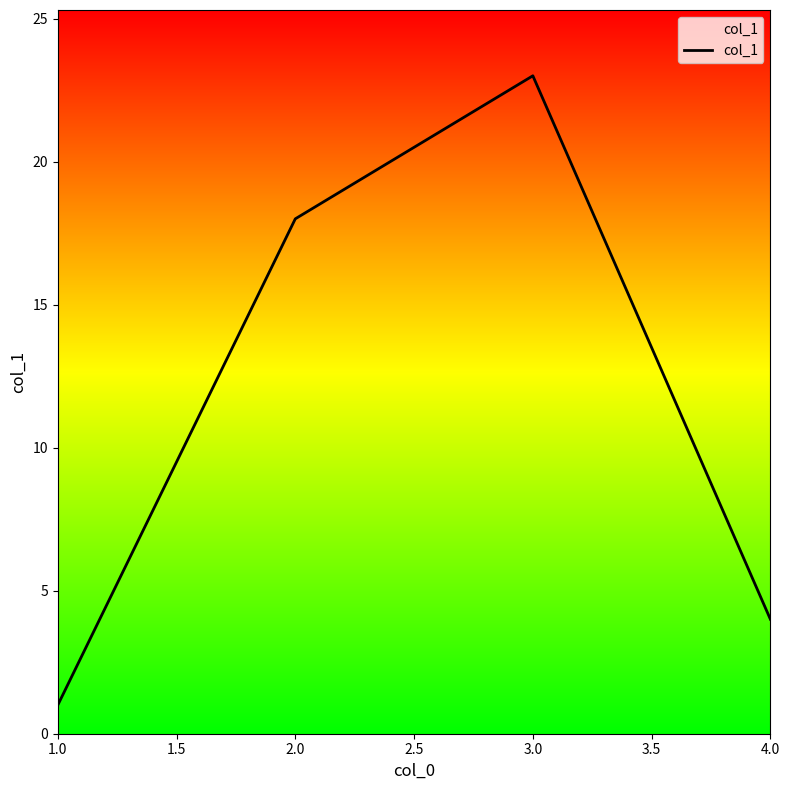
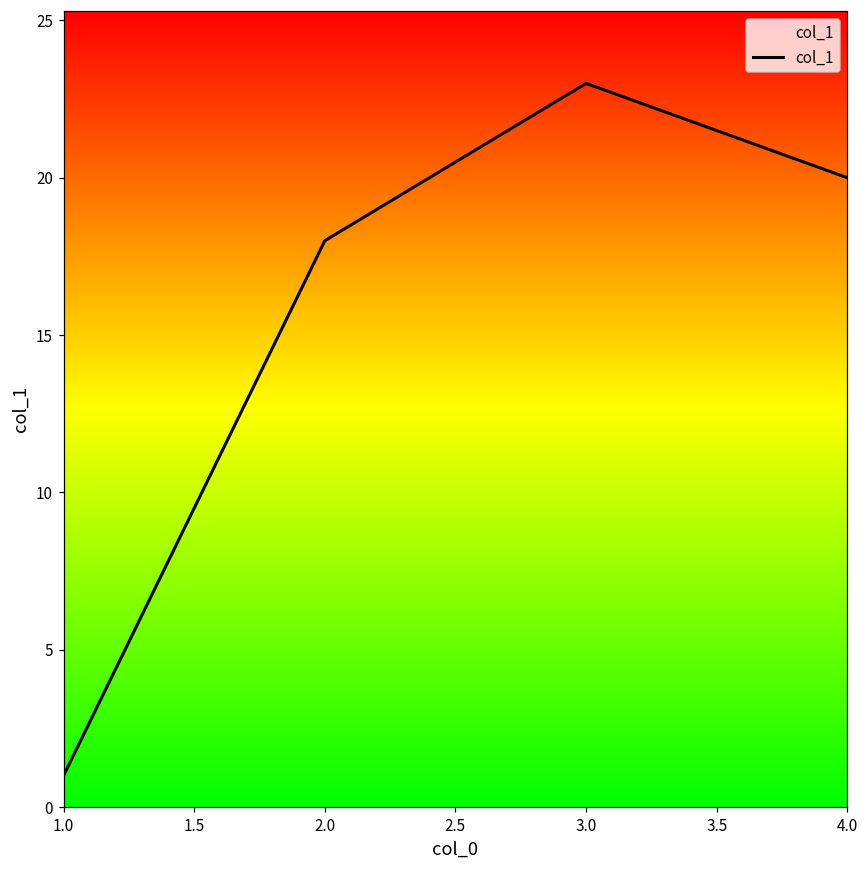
4.0: 4 -> 20
